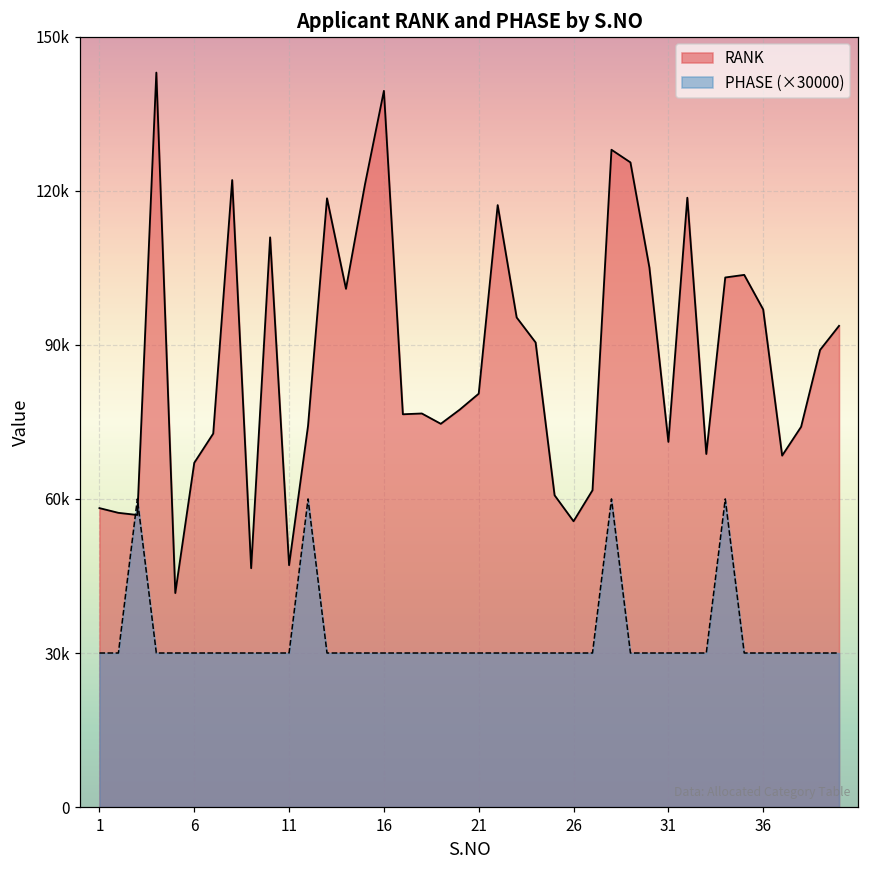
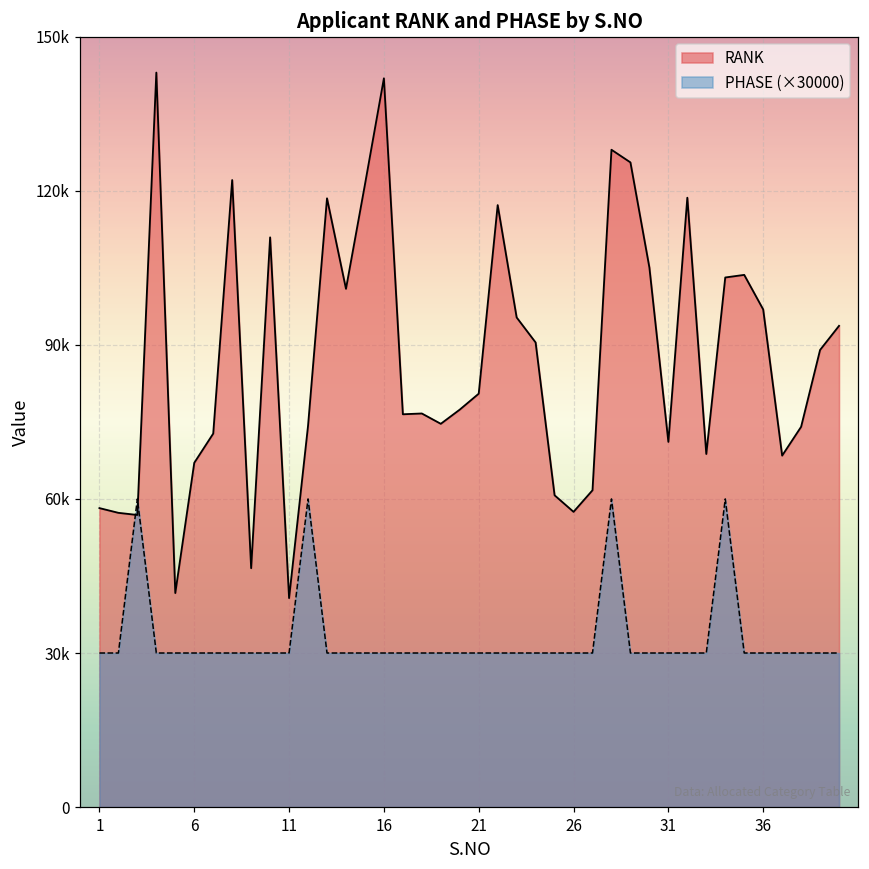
RANK, 11: 47000 -> 41000
RANK, 16: 139000 -> 142000
RANK, 26: 56000 -> 57000
